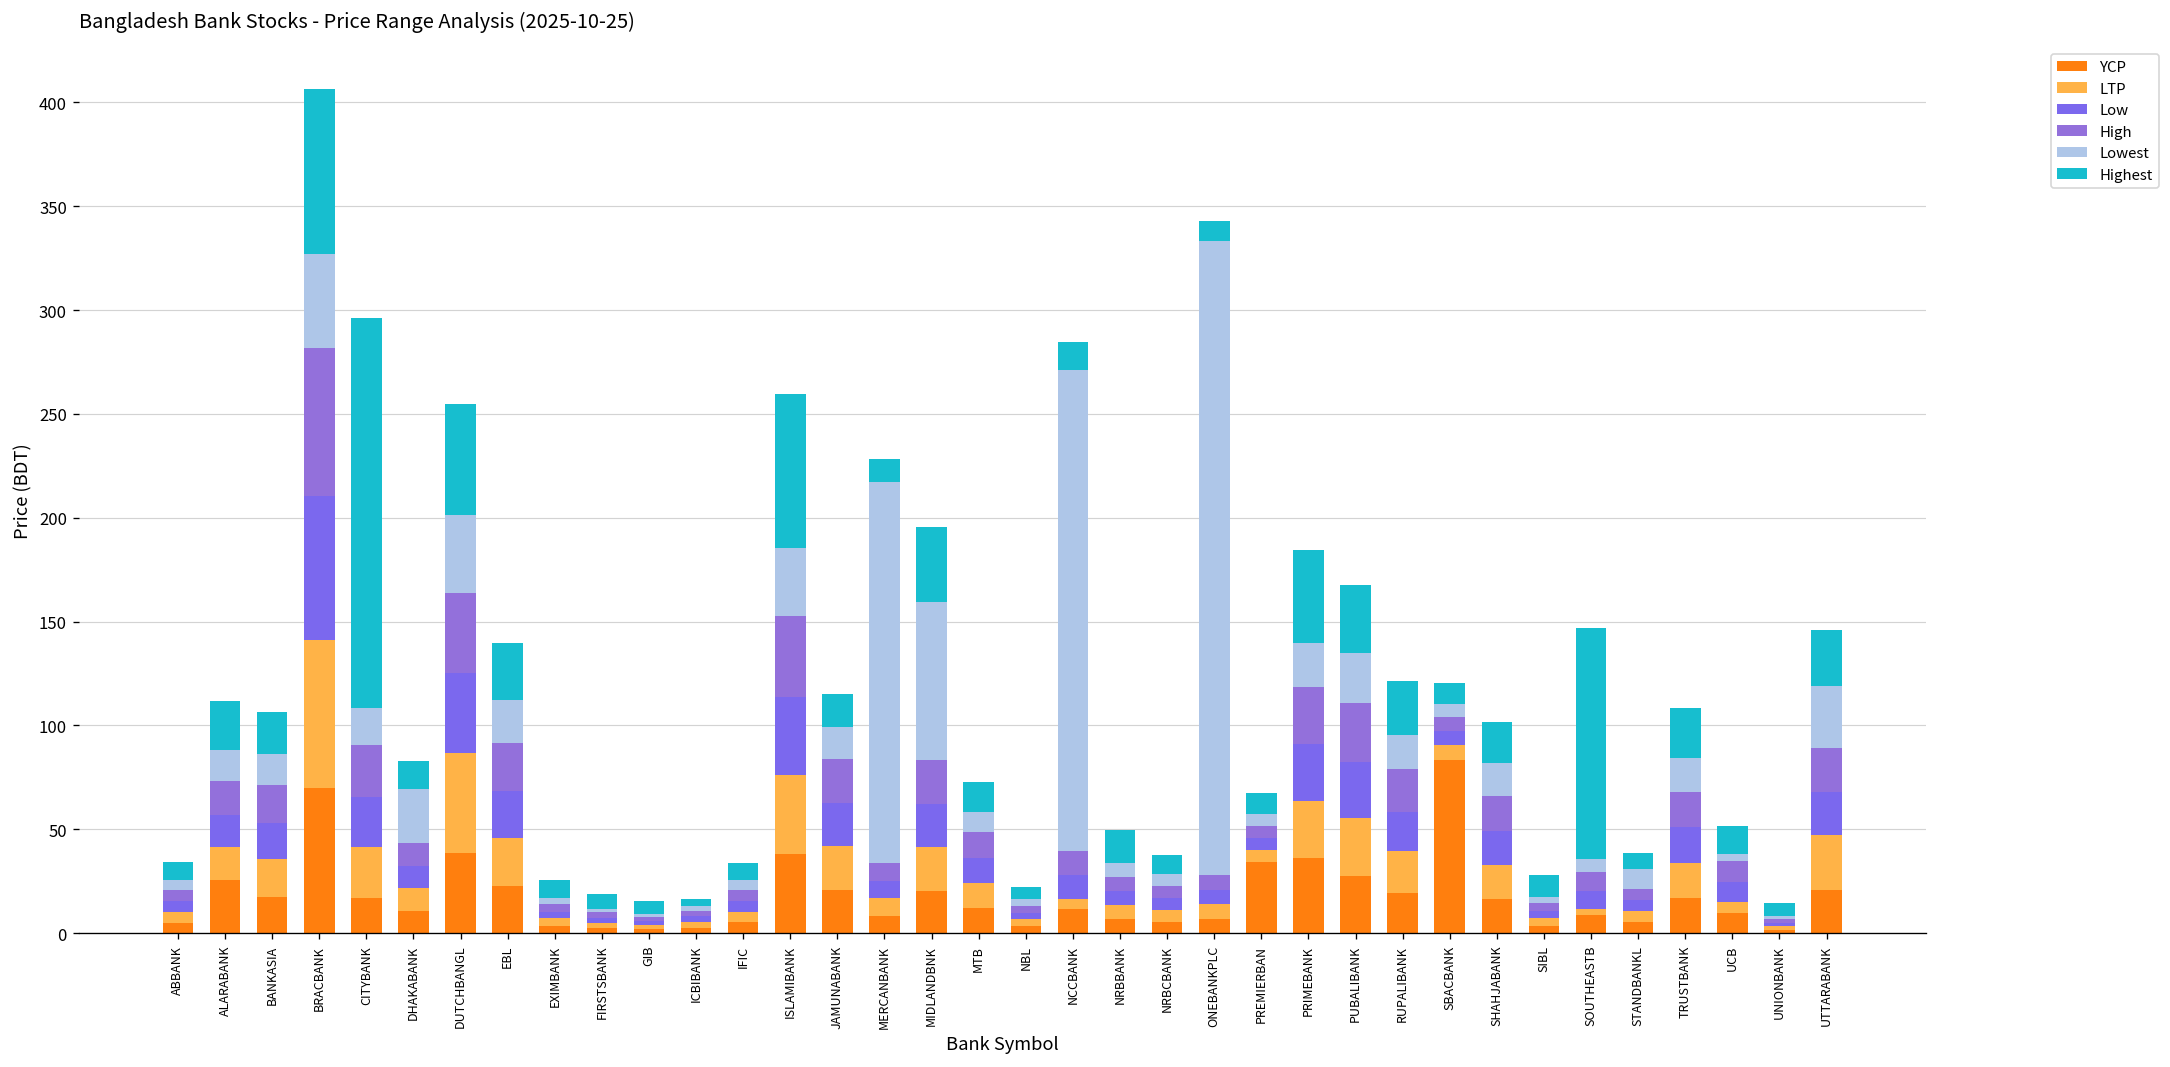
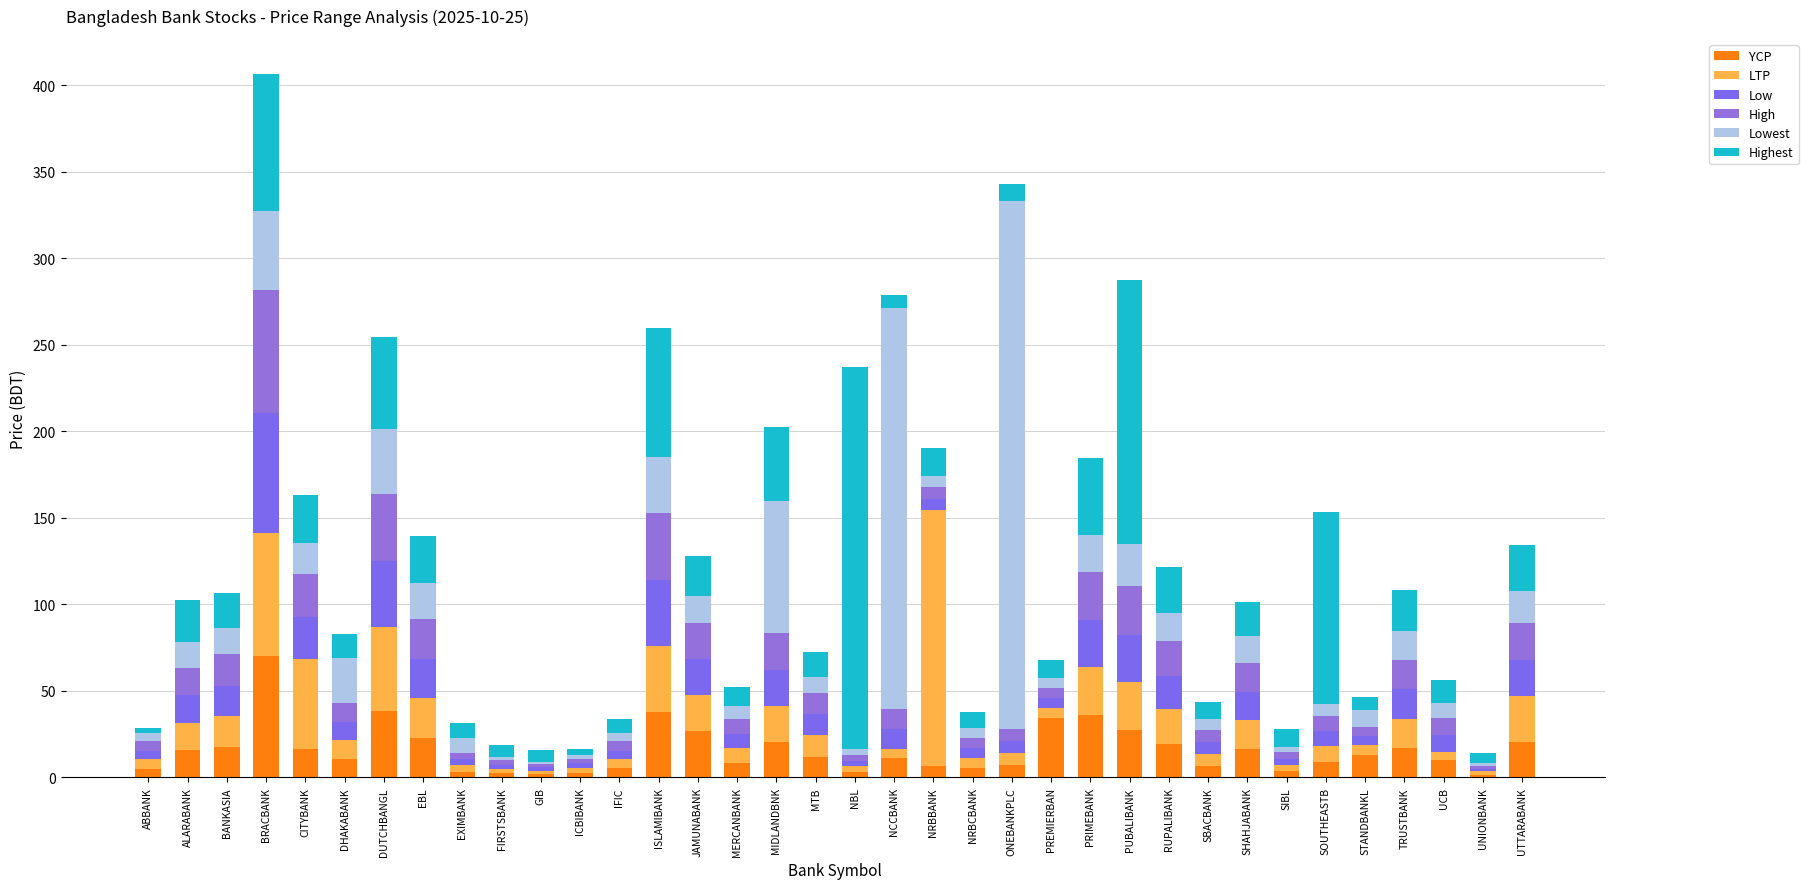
Highest, ABBANK: 9 -> 3
YCP, ALARABANK: 26 -> 16
LTP, CITYBANK: 25 -> 52
Highest, CITYBANK: 188 -> 28
Lowest, EXIMBANK: 3 -> 9
YCP, JAMUNABANK: 21 -> 27
Highest, JAMUNABANK: 16 -> 23
Lowest, MERCANBANK: 184 -> 8
Highest, MIDLANDBNK: 36 -> 43
Highest, NBL: 6 -> 221
Highest, NCCBANK: 13 -> 8
LTP, NRBBANK: 7 -> 148
Highest, PUBALIBANK: 33 -> 152
YCP, SBACBANK: 84 -> 7
LTP, SOUTHEASTB: 3 -> 9
YCP, STANDBANKL: 5 -> 13
Lowest, UCB: 4 -> 9
Lowest, UTTARABANK: 30 -> 19
